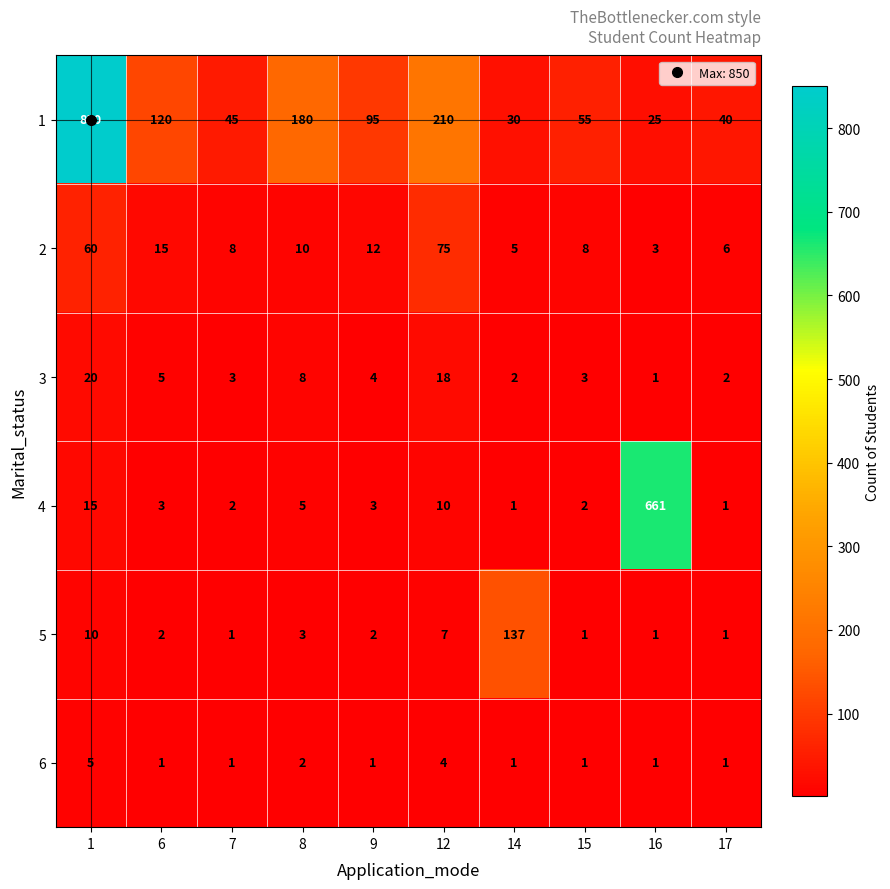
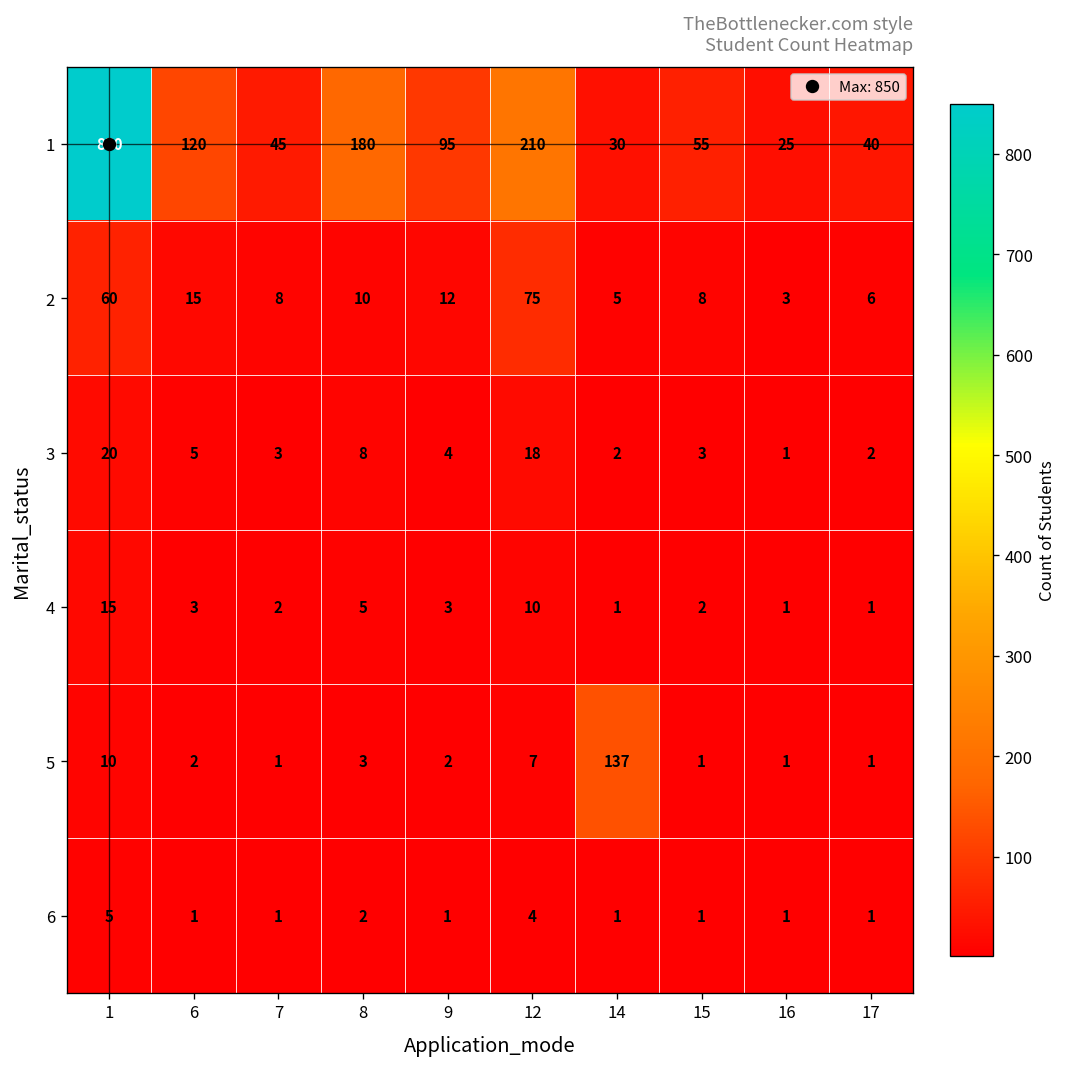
4, 16: 661 -> 1
